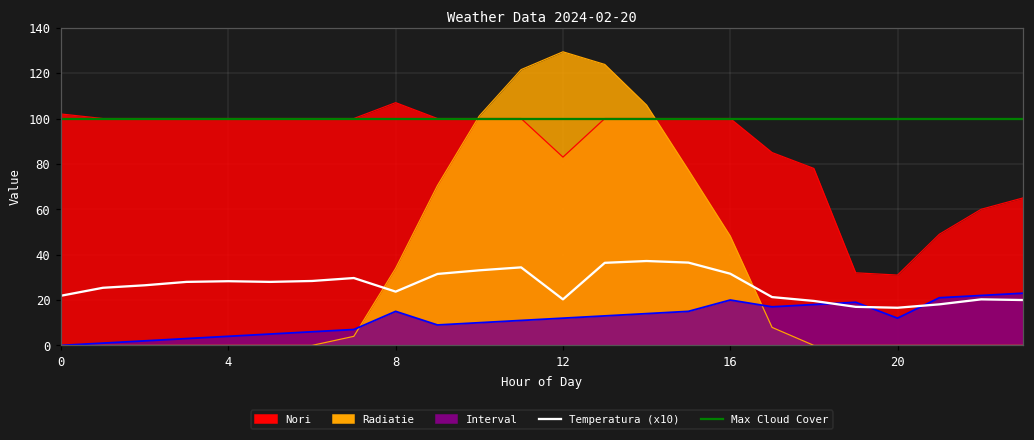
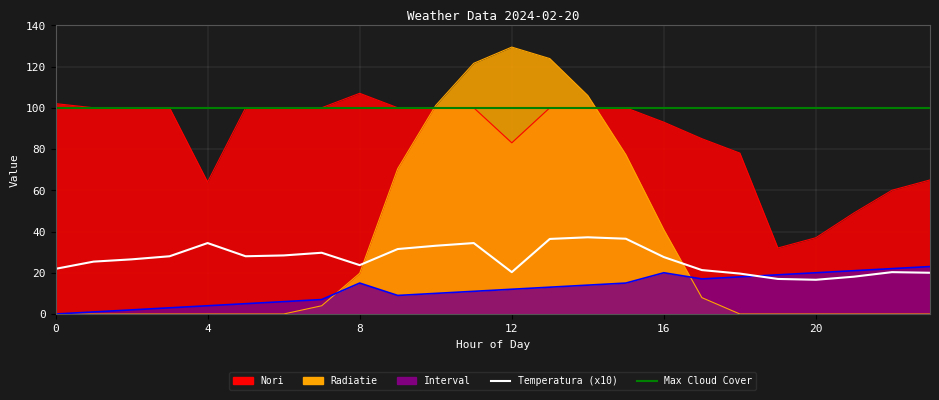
Nori, 4: 100 -> 64
Temperatura (x10), 4: 28 -> 34
Radiatie, 8: 34 -> 20
Nori, 16: 100 -> 93
Radiatie, 16: 48 -> 41
Temperatura (x10), 16: 32 -> 28
Nori, 20: 31 -> 37
Interval, 20: 12 -> 20
